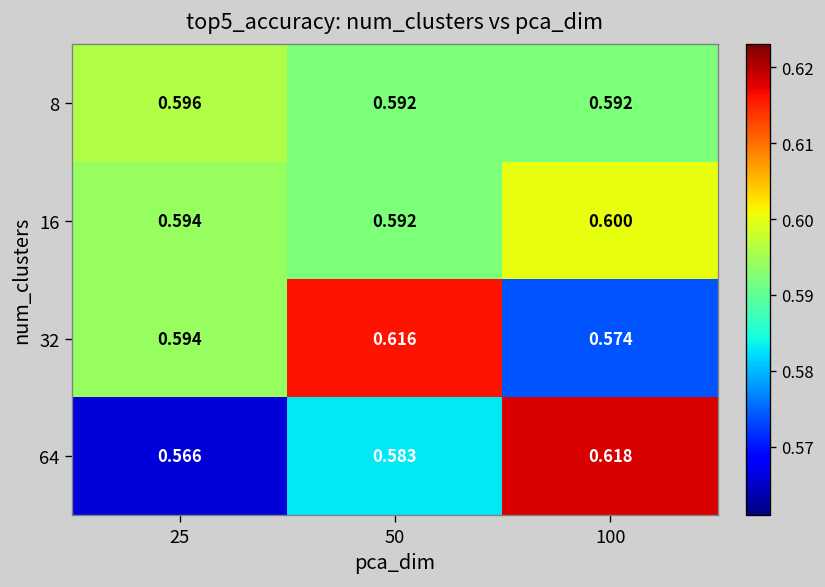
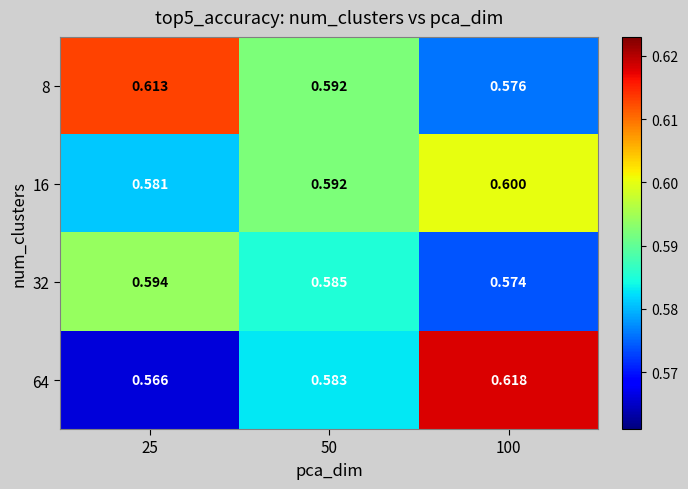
8, 25: 0.596 -> 0.613
8, 100: 0.592 -> 0.576
16, 25: 0.594 -> 0.581
32, 50: 0.616 -> 0.585
